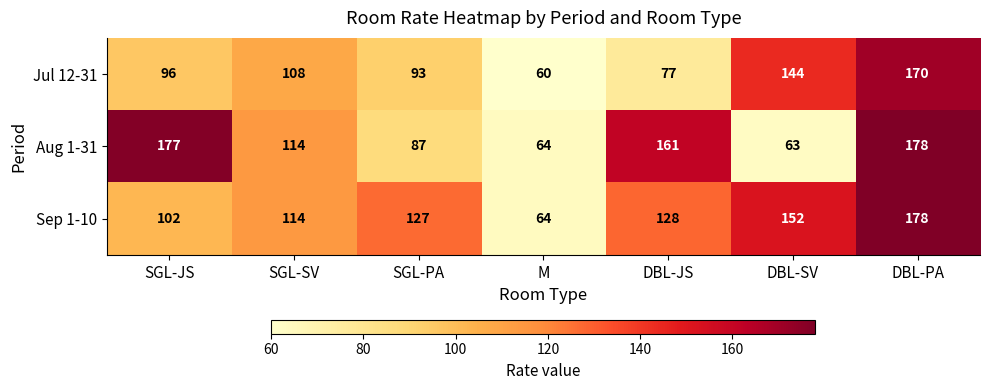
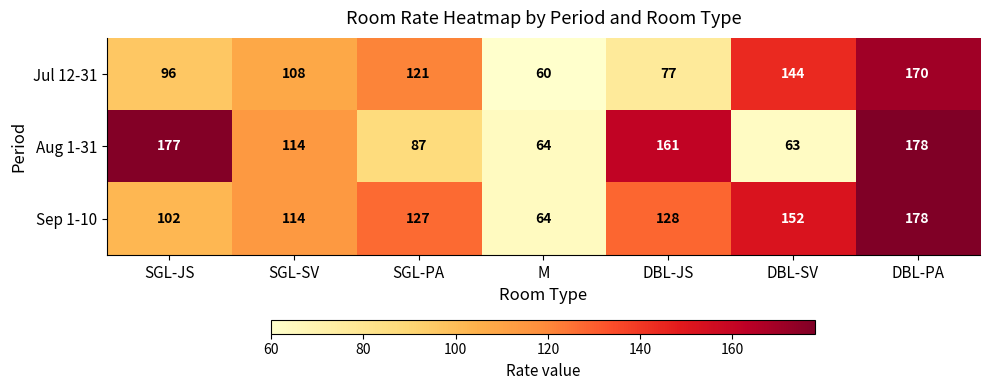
Jul 12-31, SGL-PA: 93 -> 121
